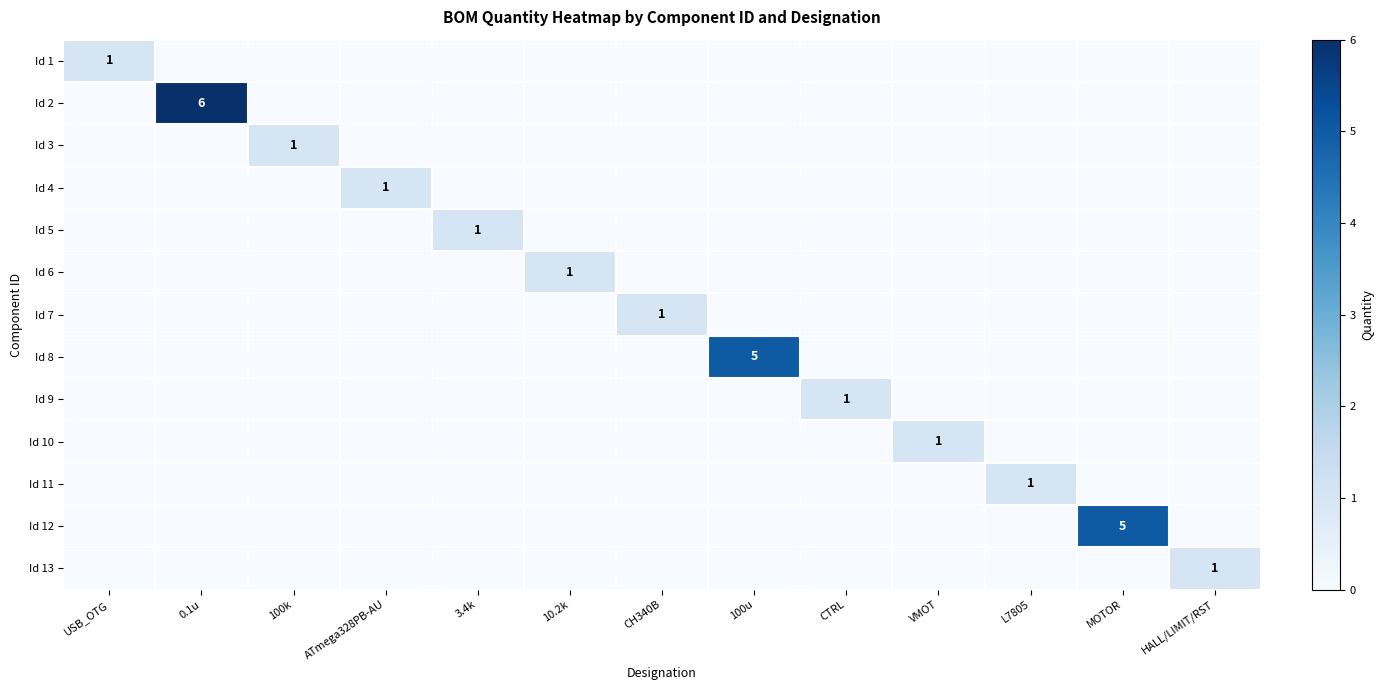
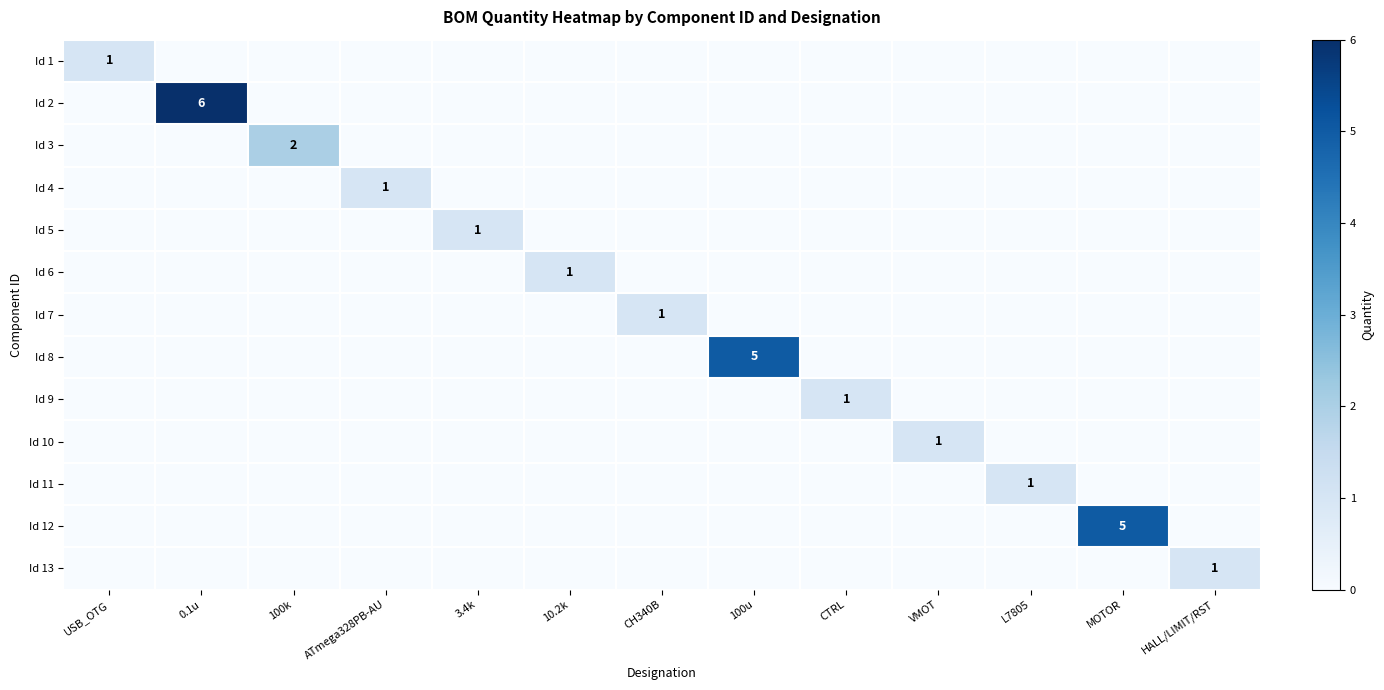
Id 3, 100k: 1 -> 2
